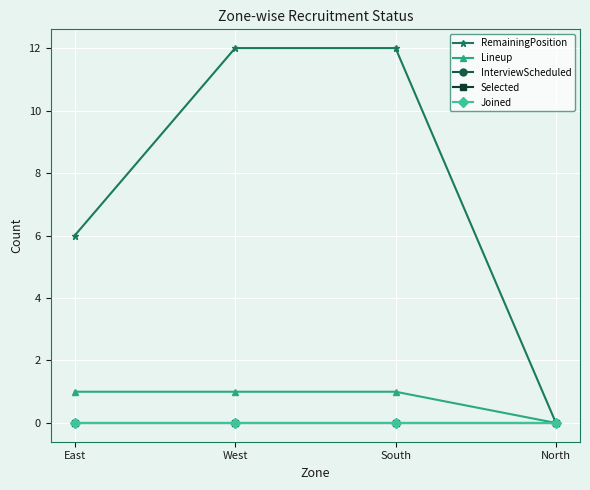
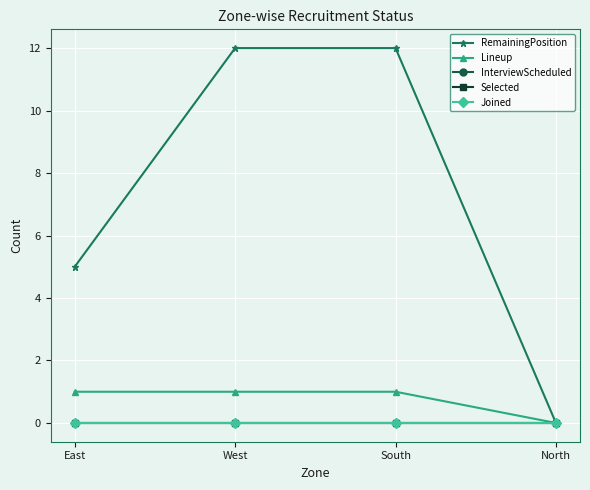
RemainingPosition, East: 6 -> 5
